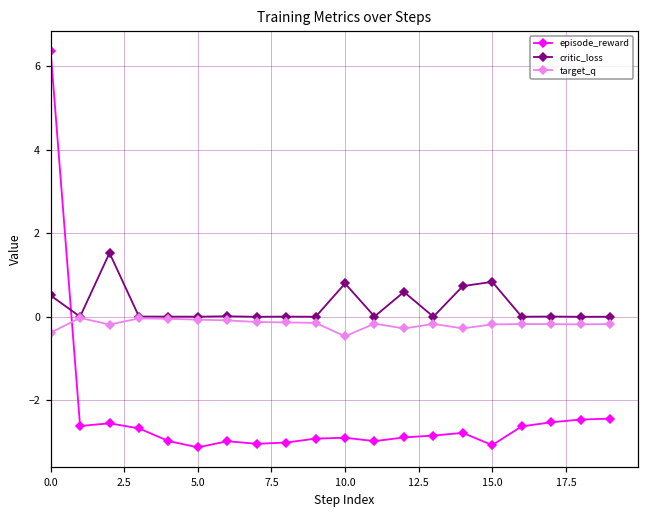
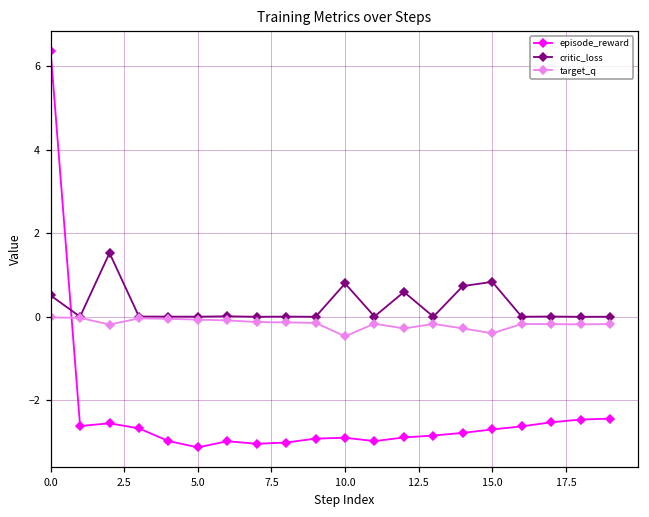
target_q, 0.0: -0.4 -> 0.0
episode_reward, 15.0: -3.1 -> -2.7
target_q, 15.0: -0.2 -> -0.4
